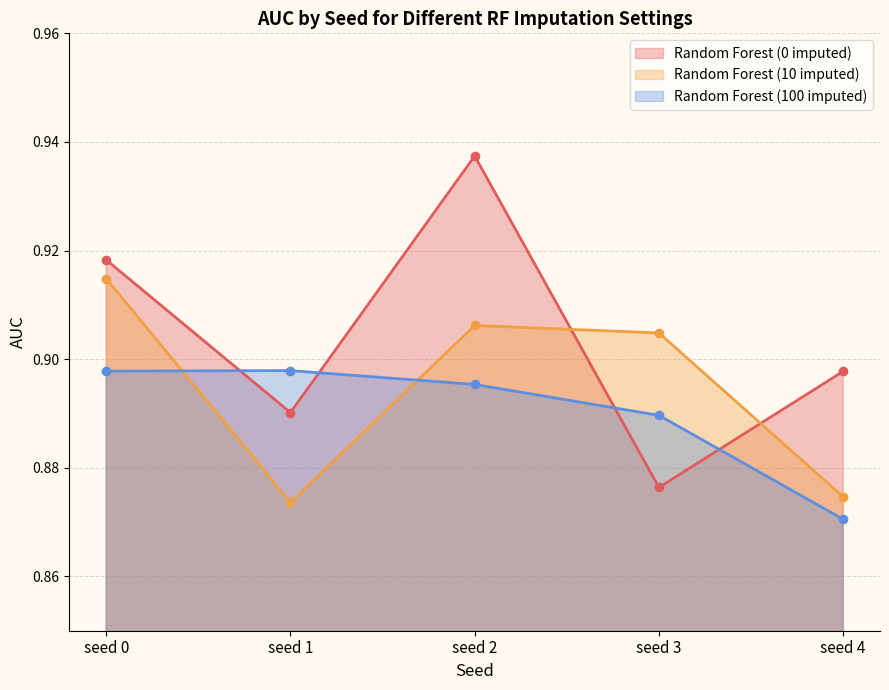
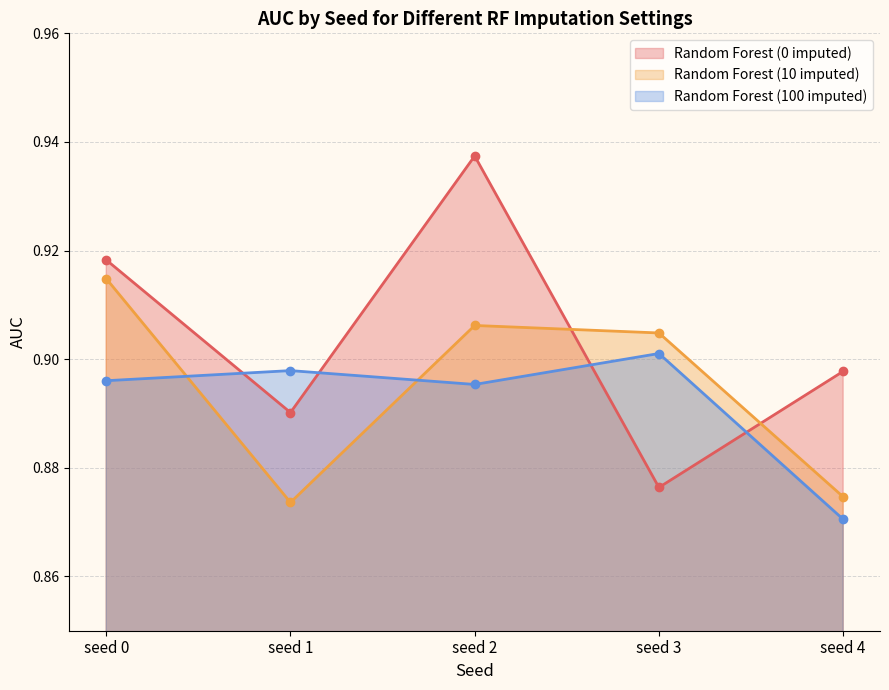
Random Forest (100 imputed), seed 0: 0.898 -> 0.896
Random Forest (100 imputed), seed 3: 0.890 -> 0.901
